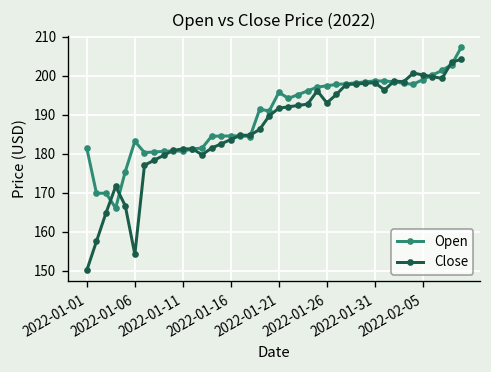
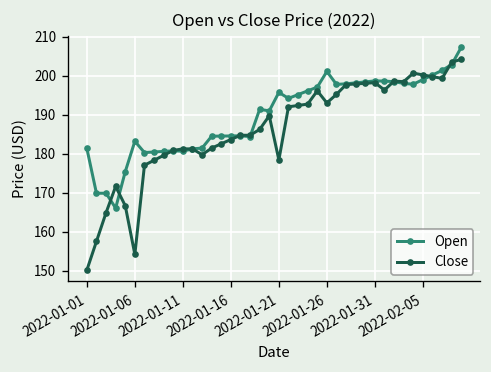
Close, 2022-01-21: 192 -> 178
Open, 2022-01-26: 197 -> 201
